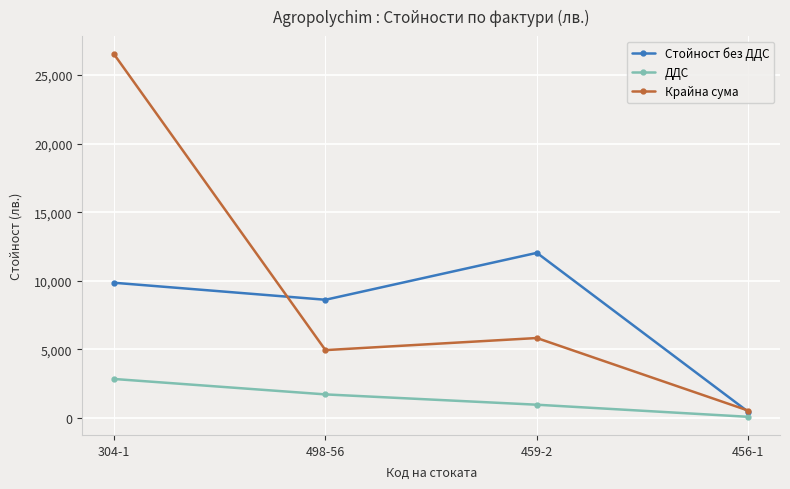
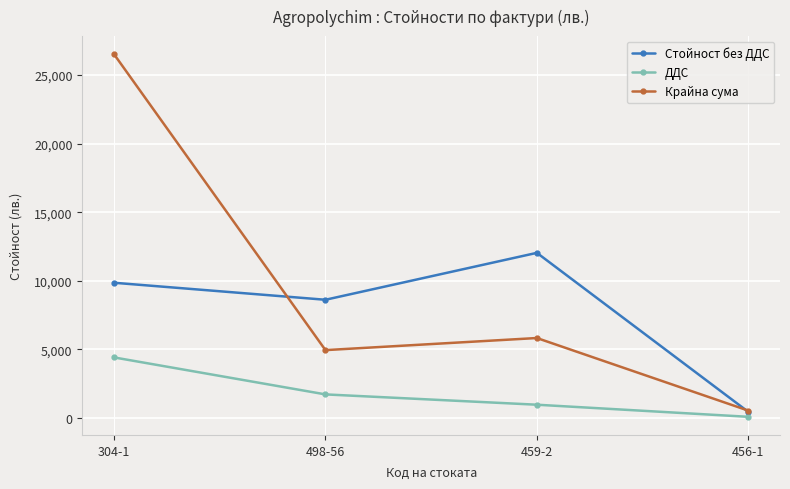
ДДС, 304-1: 2,800 -> 4,400
